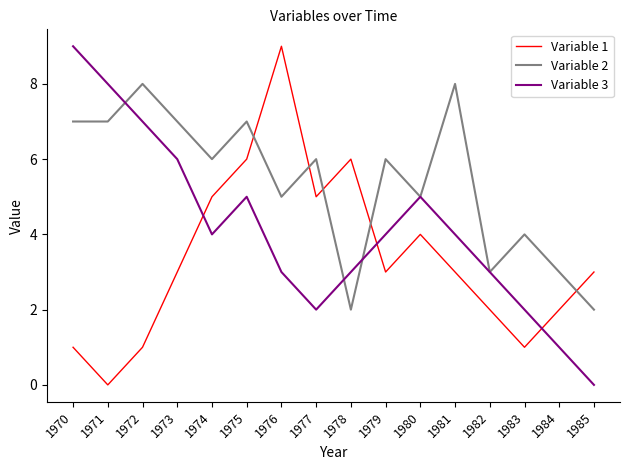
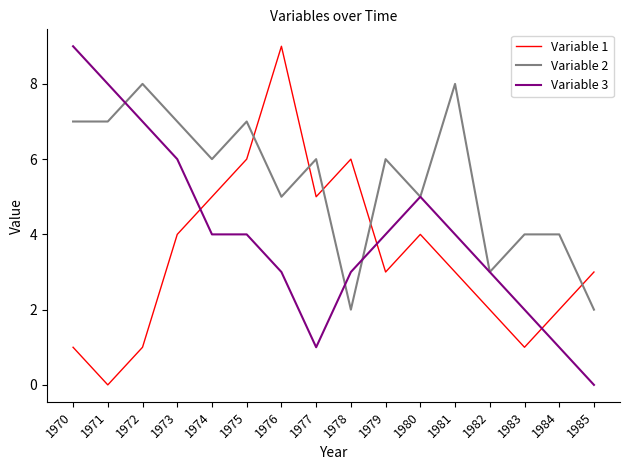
Variable 1, 1973: 3 -> 4
Variable 3, 1975: 5 -> 4
Variable 3, 1977: 2 -> 1
Variable 2, 1984: 3 -> 4
